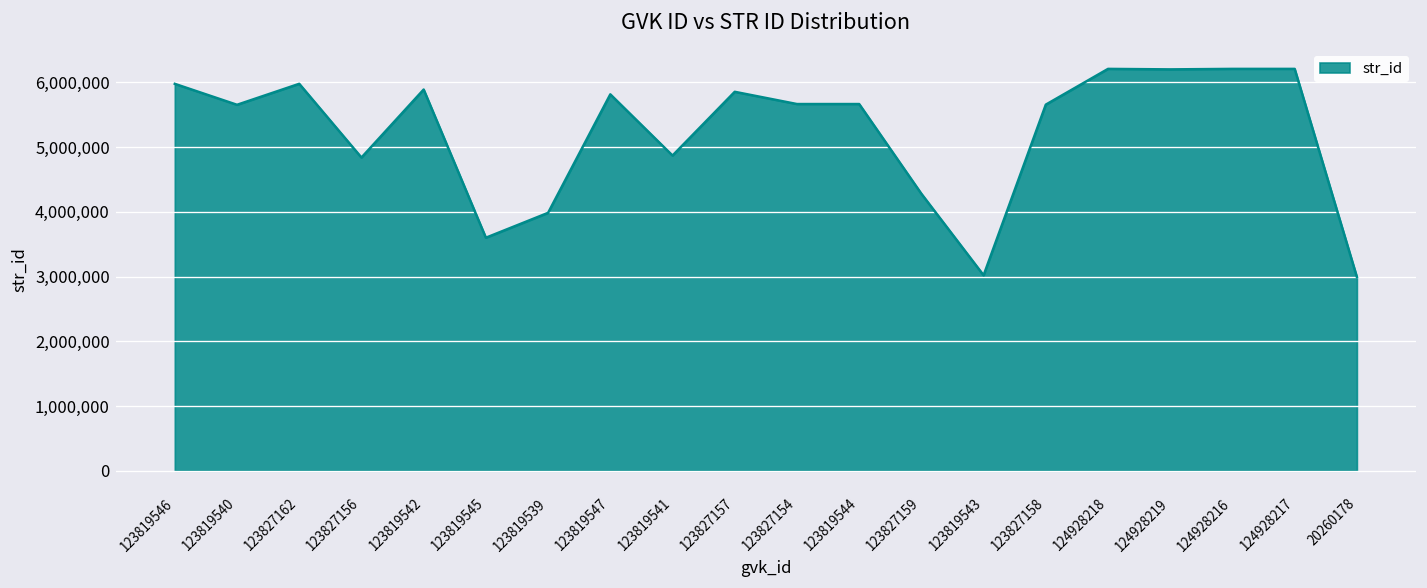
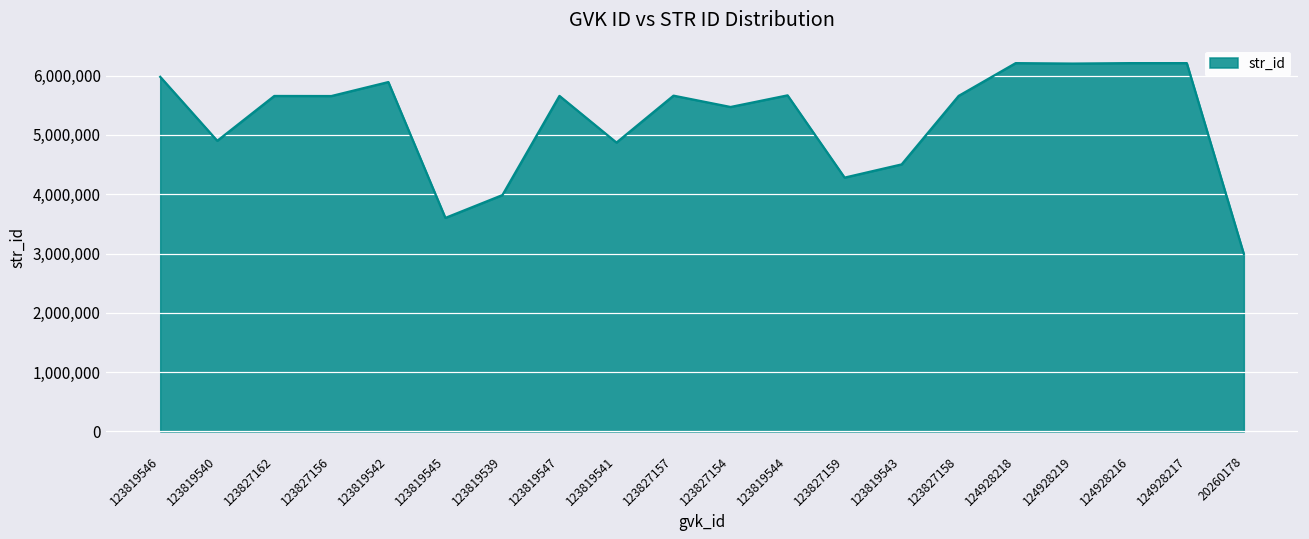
123819540: 5,700,000 -> 4,900,000
123827162: 6,000,000 -> 5,700,000
123827156: 4,800,000 -> 5,700,000
123819547: 5,800,000 -> 5,700,000
123827157: 5,900,000 -> 5,700,000
123827154: 5,700,000 -> 5,500,000
123819543: 3,000,000 -> 4,500,000
